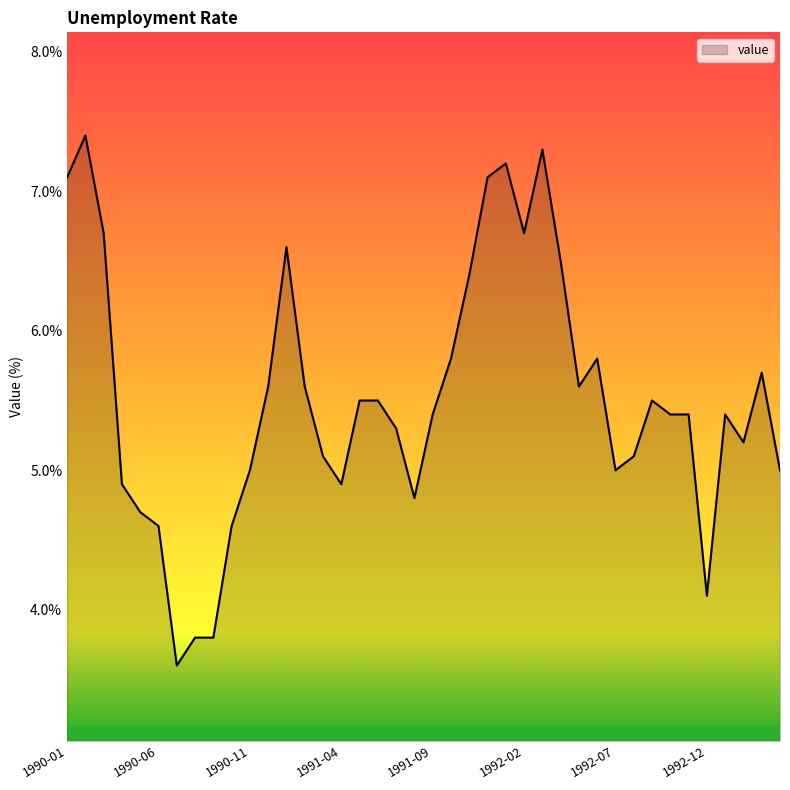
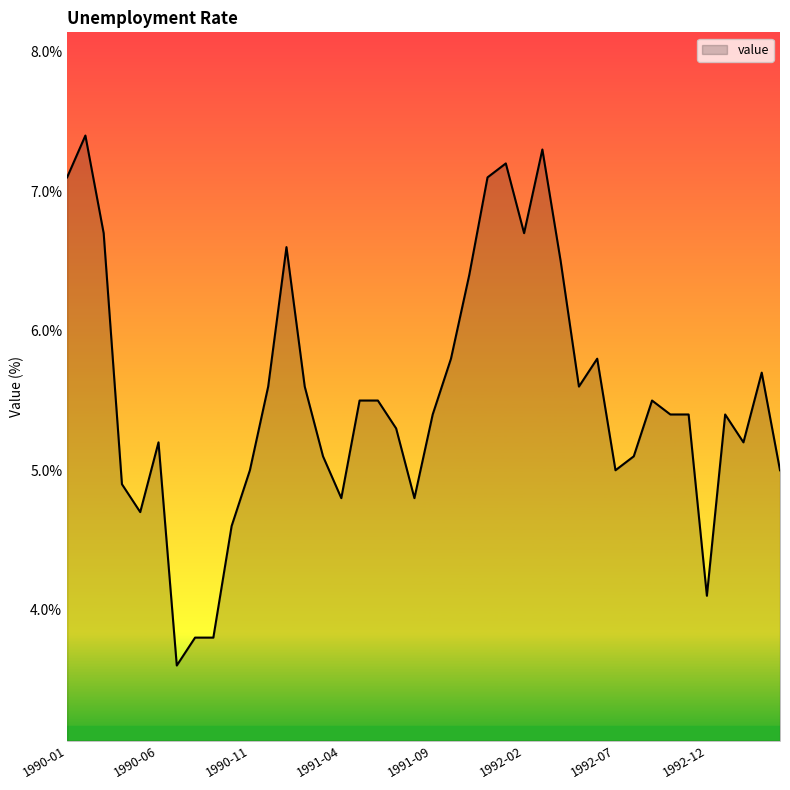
1990-06: 4.6% -> 5.2%
1991-04: 4.9% -> 4.8%
